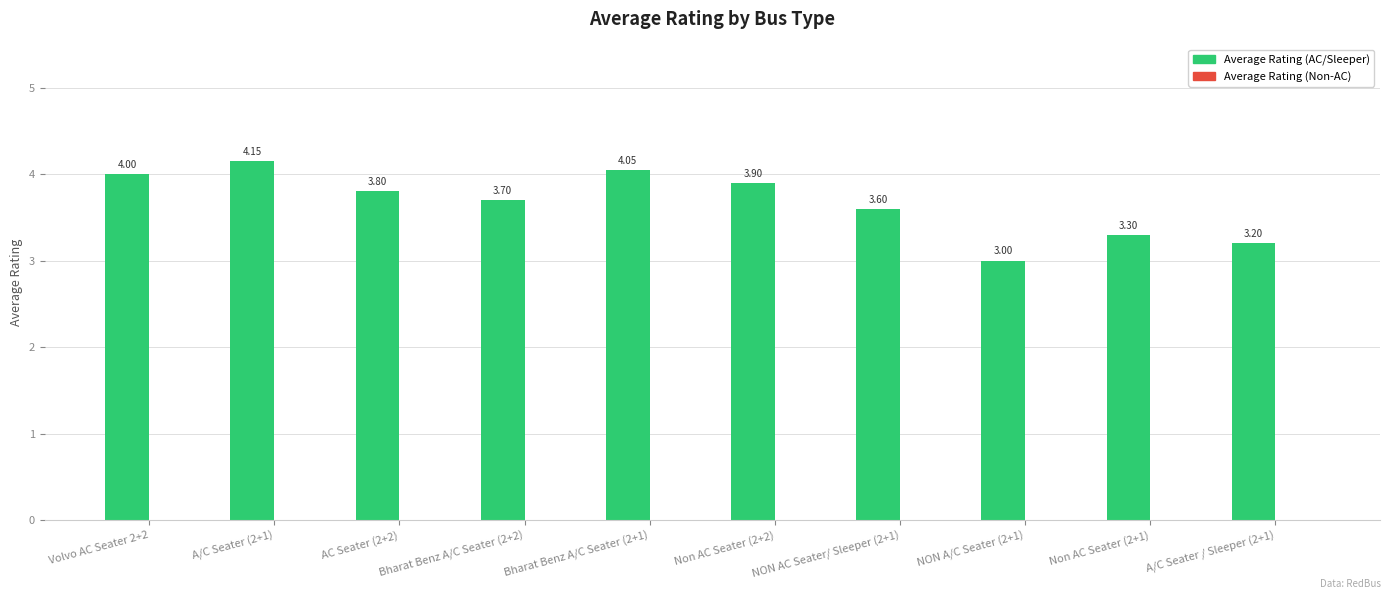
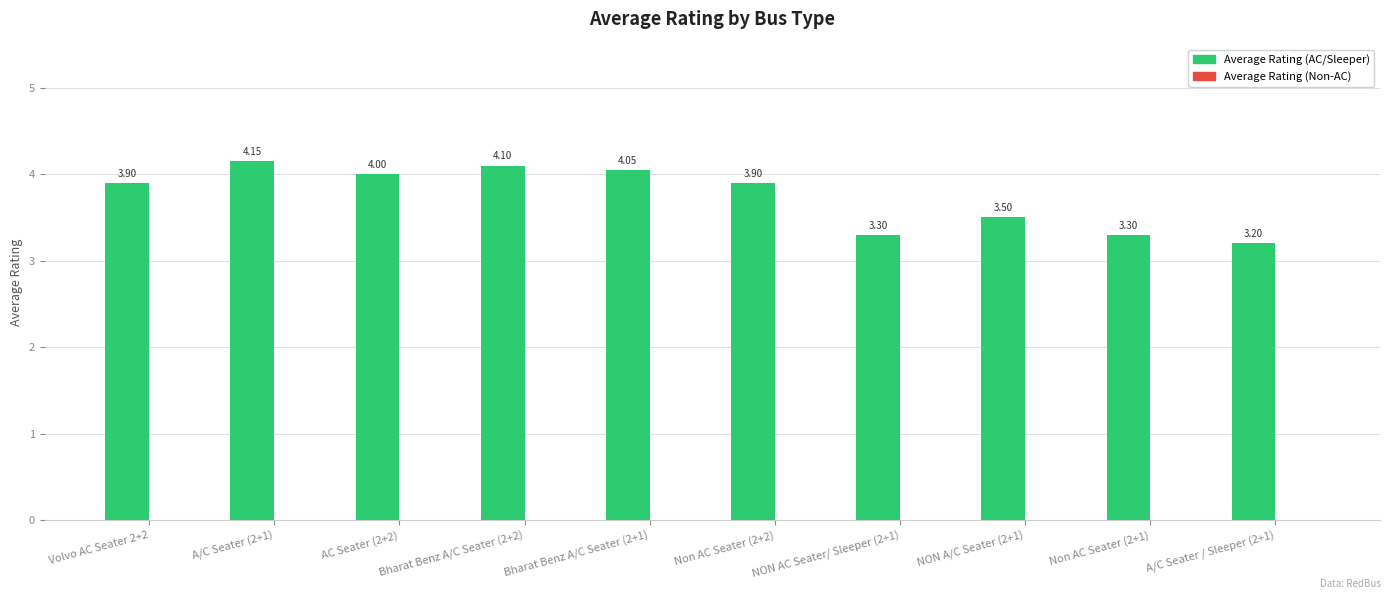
Average Rating (AC/Sleeper), Volvo AC Seater 2+2: 4.00 -> 3.90
Average Rating (AC/Sleeper), AC Seater (2+2): 3.80 -> 4.00
Average Rating (AC/Sleeper), Bharat Benz A/C Seater (2+2): 3.70 -> 4.10
Average Rating (AC/Sleeper), NON AC Seater/ Sleeper (2+1): 3.60 -> 3.30
Average Rating (AC/Sleeper), NON A/C Seater (2+1): 3.00 -> 3.50
